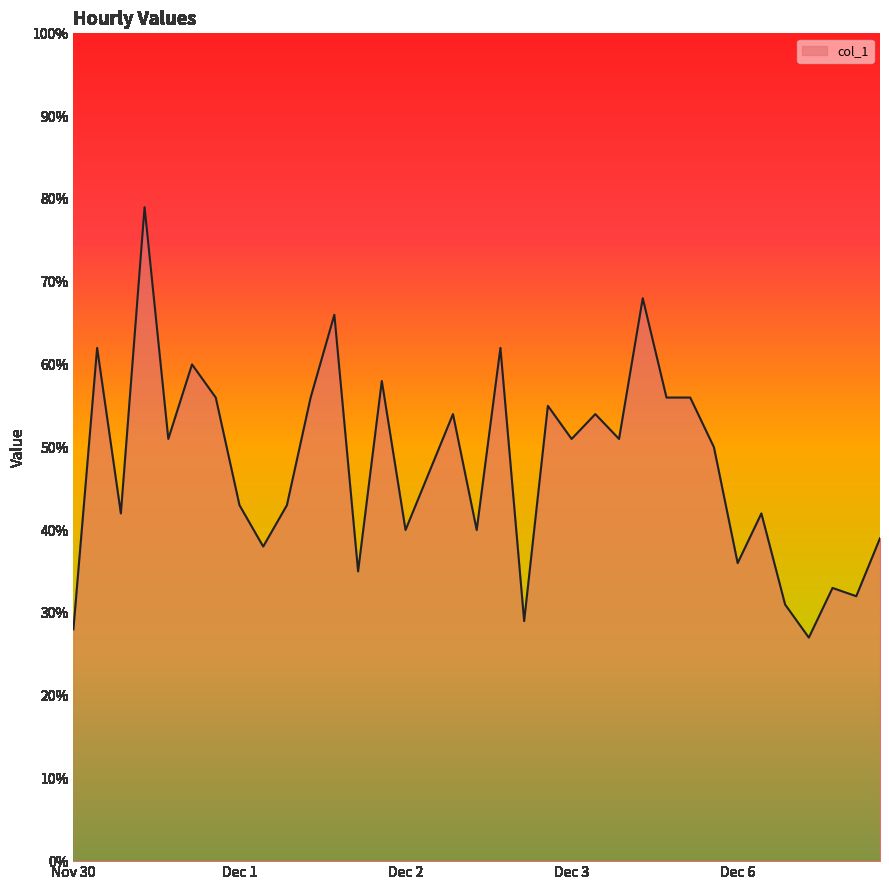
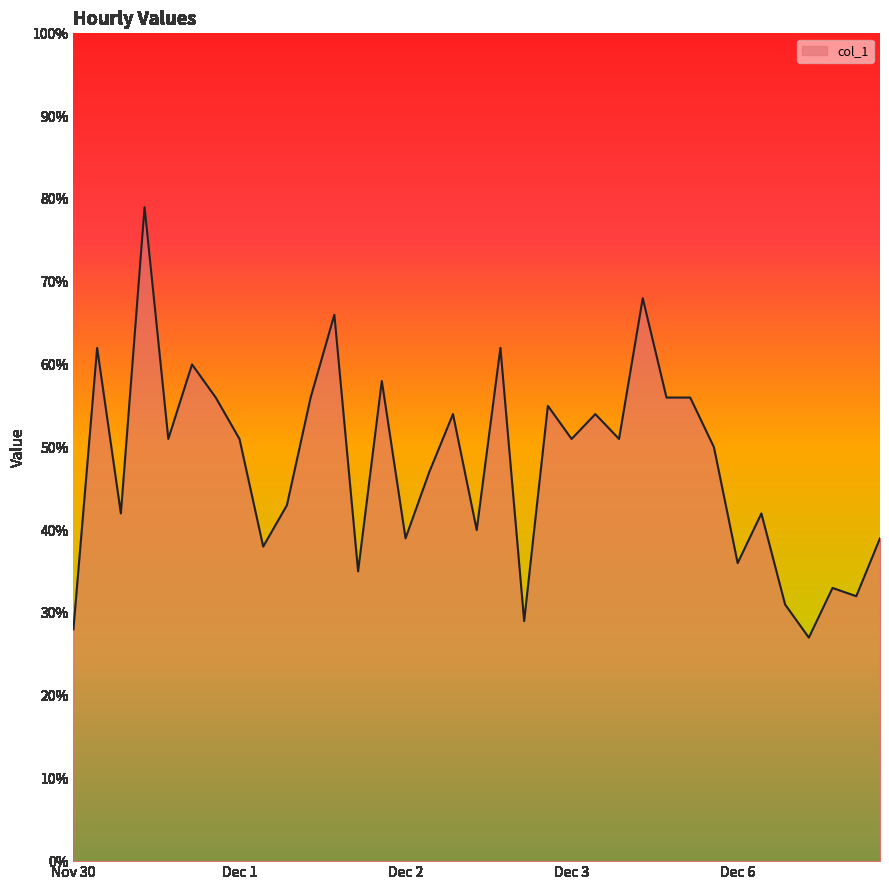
Dec 1: 43% -> 51%
Dec 2: 40% -> 39%
